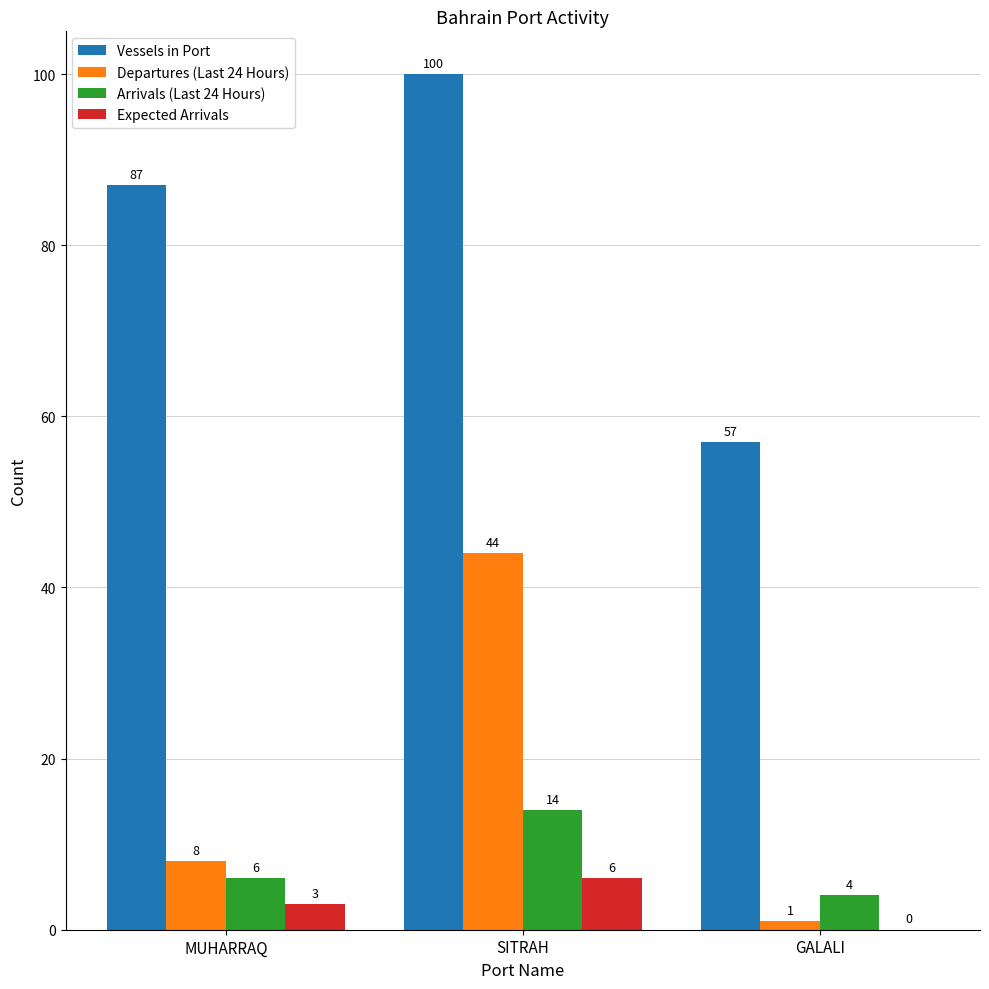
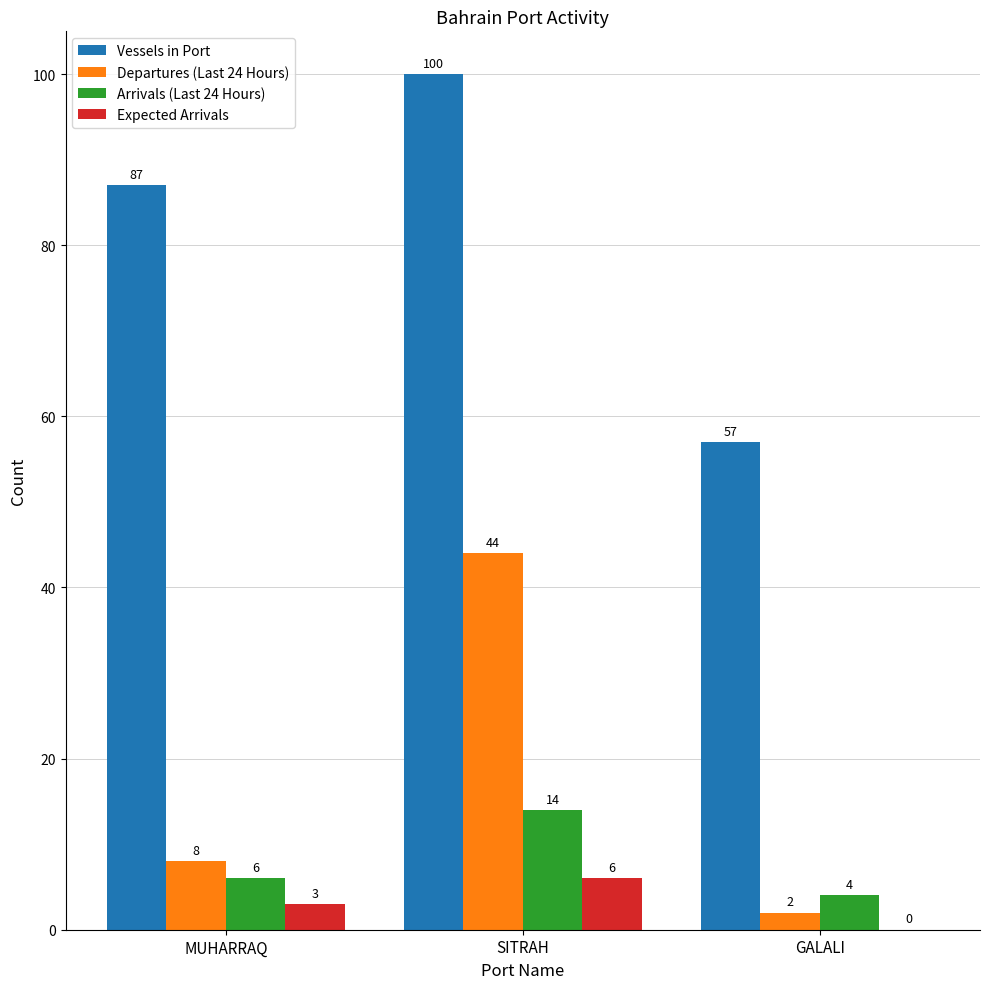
Departures (Last 24 Hours), GALALI: 1 -> 2
